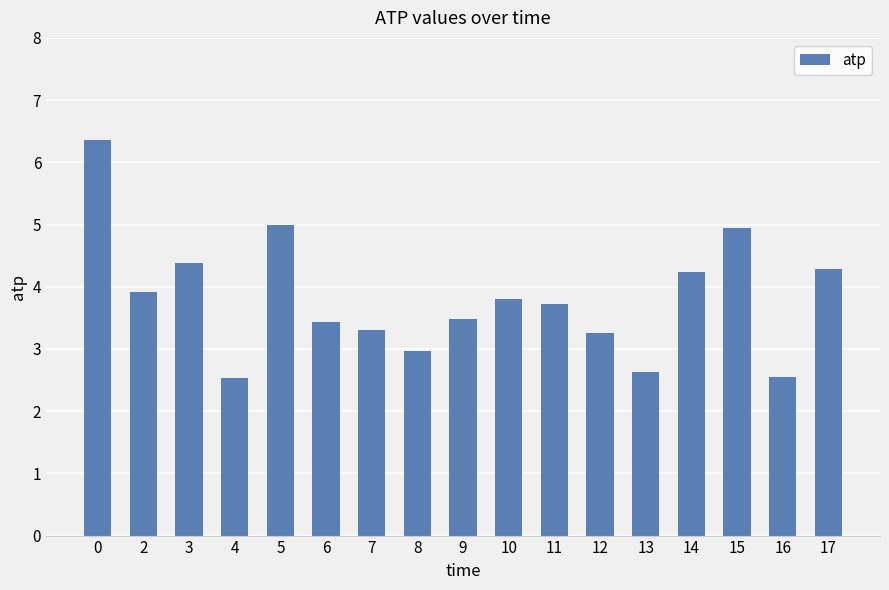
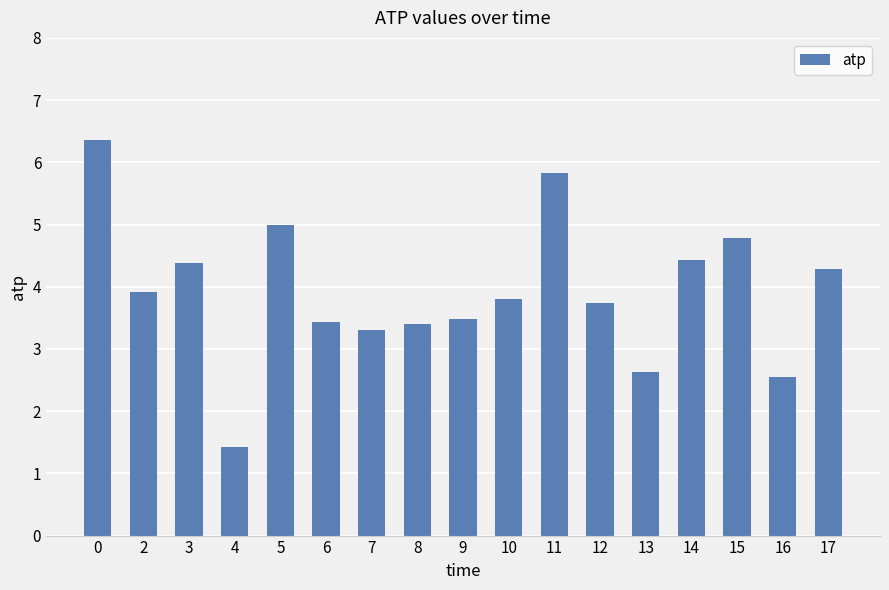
4: 2.5 -> 1.4
8: 3.0 -> 3.4
11: 3.7 -> 5.8
12: 3.3 -> 3.7
14: 4.2 -> 4.4
15: 4.9 -> 4.8
